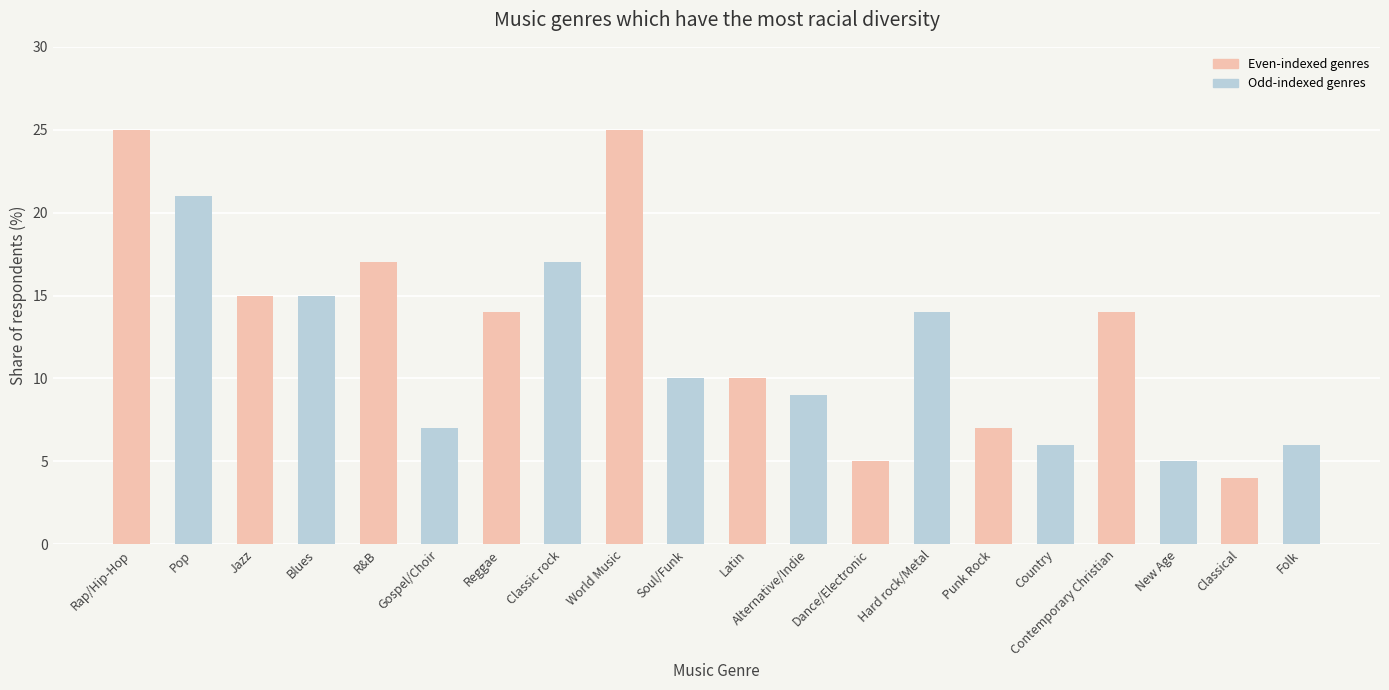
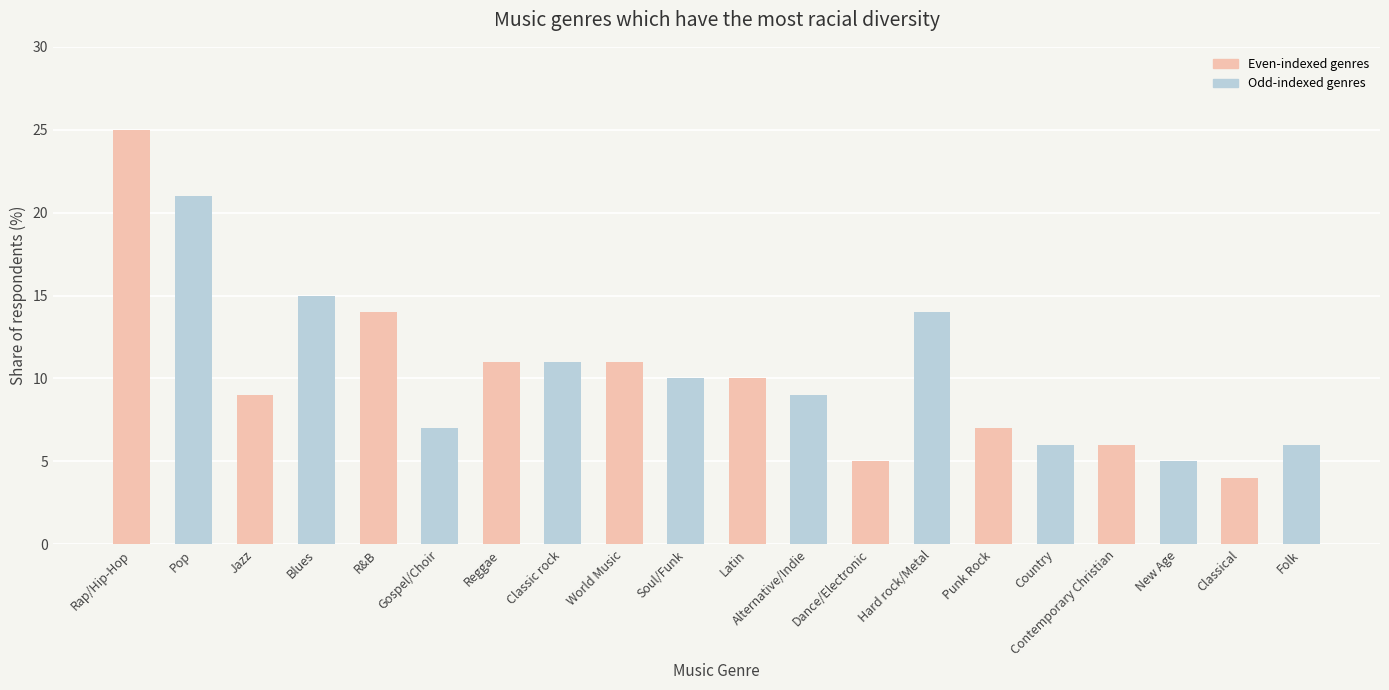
Jazz: 15 -> 9
R&B: 17 -> 14
Reggae: 14 -> 11
Classic rock: 17 -> 11
World Music: 25 -> 11
Contemporary Christian: 14 -> 6
